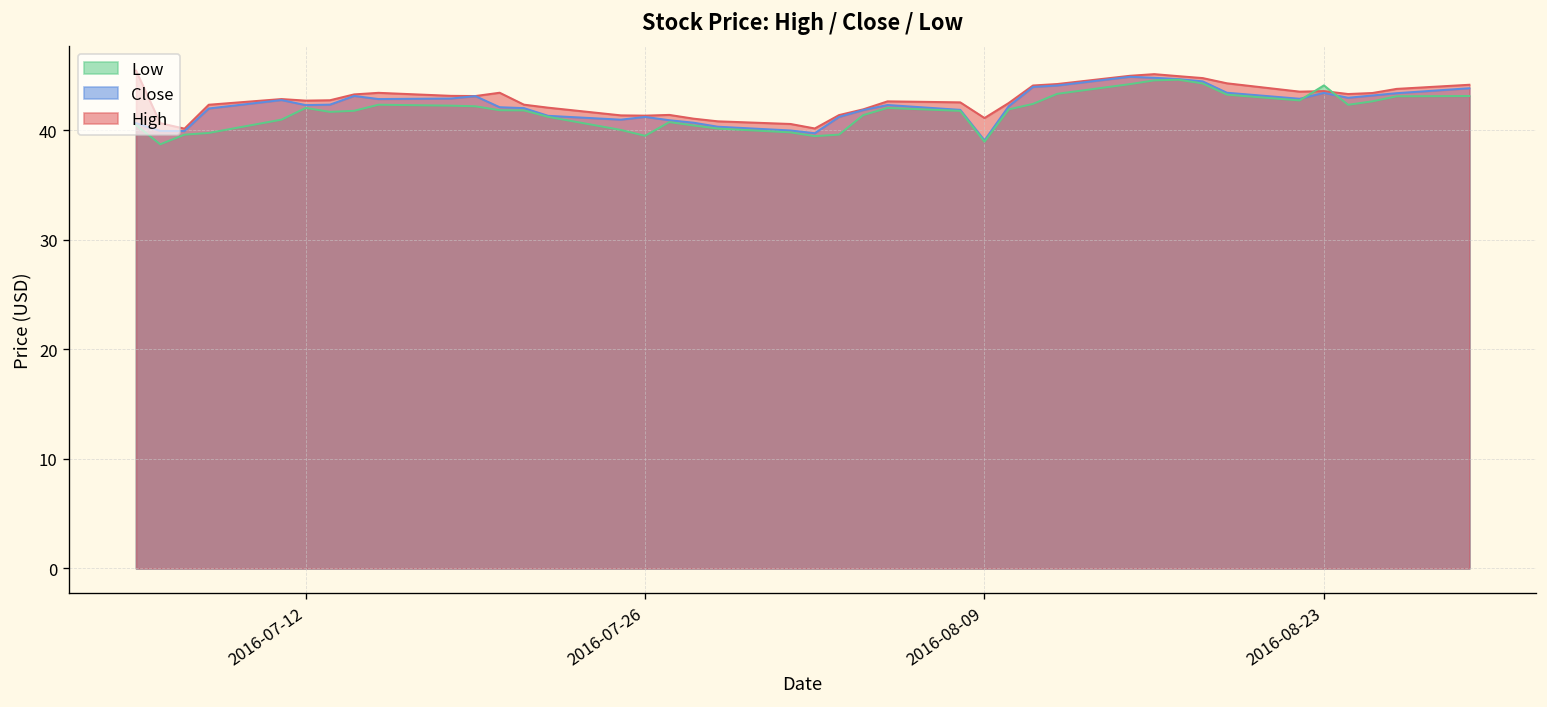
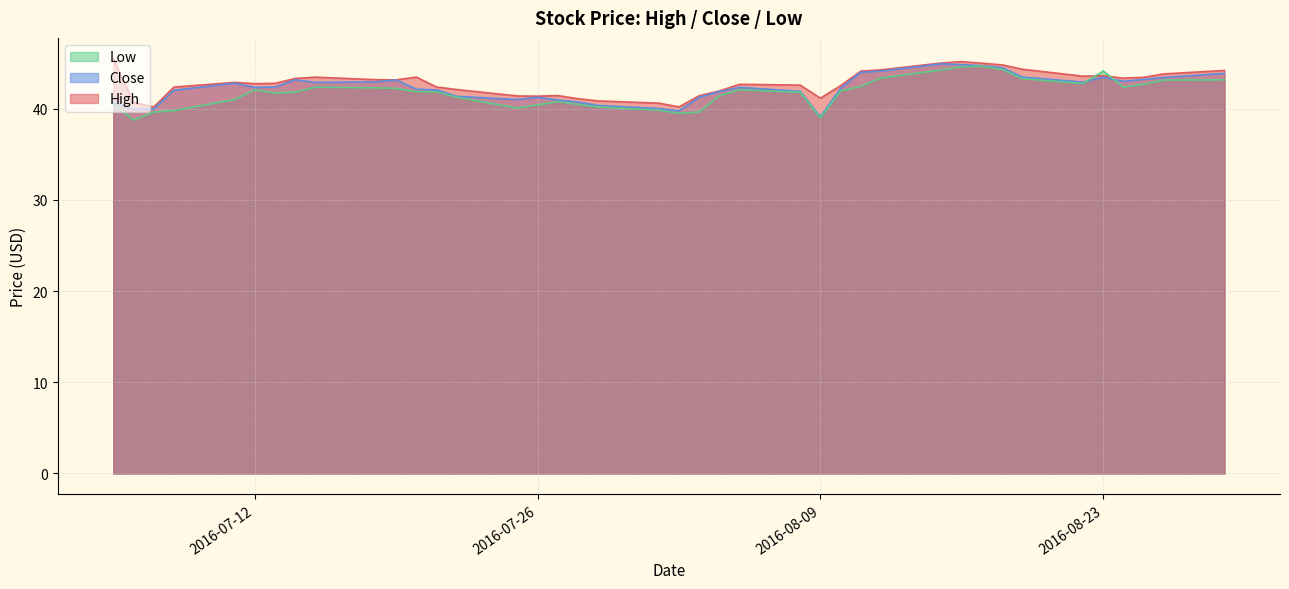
Low, 2016-07-26: 39.5 -> 40.4
